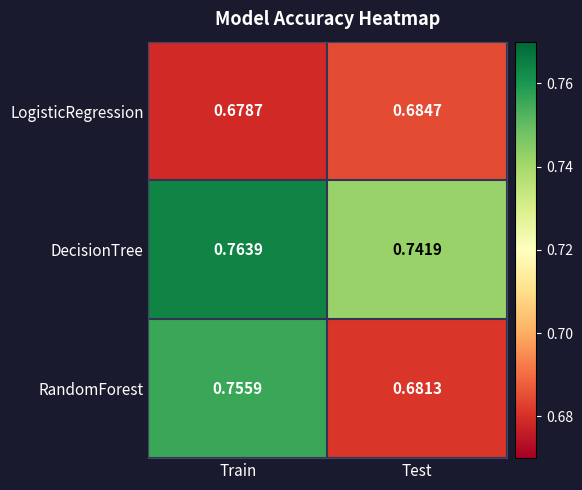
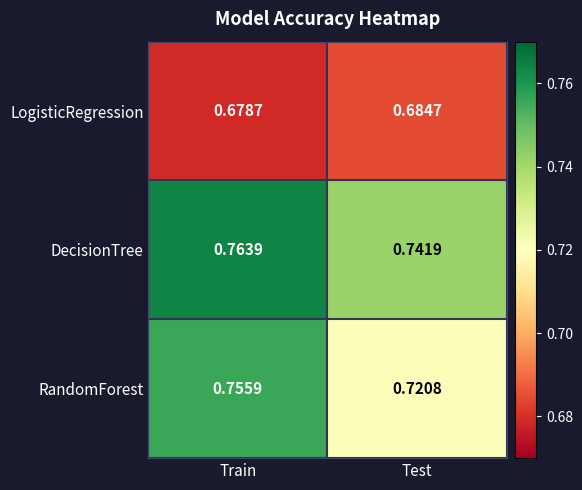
RandomForest, Test: 0.6813 -> 0.7208
